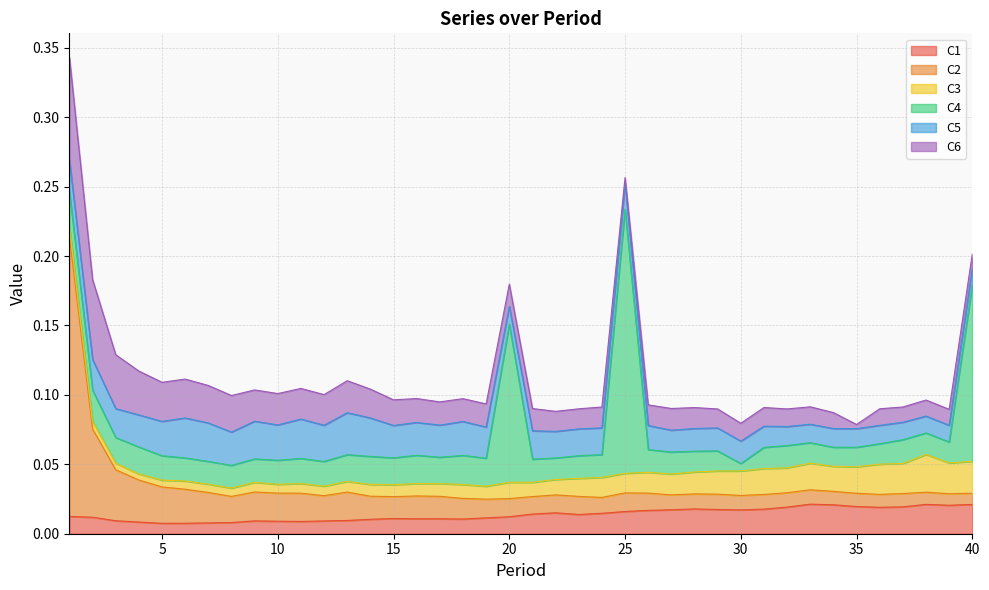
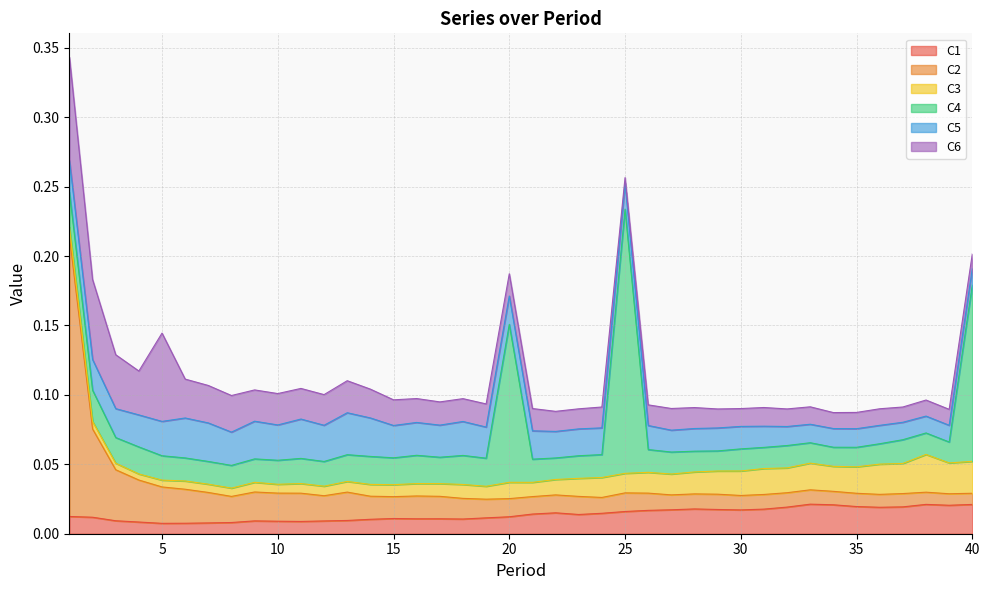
C6, 5: 0.028 -> 0.064
C5, 20: 0.013 -> 0.020
C4, 30: 0.005 -> 0.016
C6, 35: 0.003 -> 0.012
